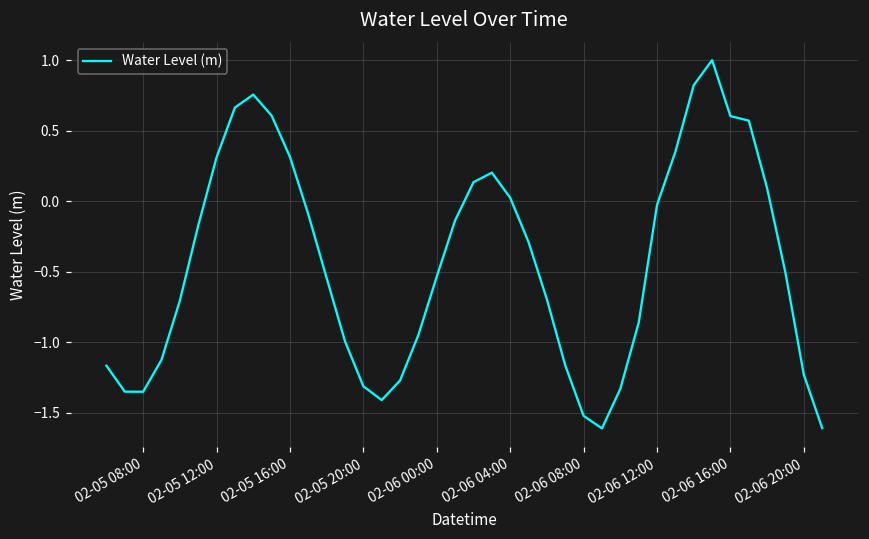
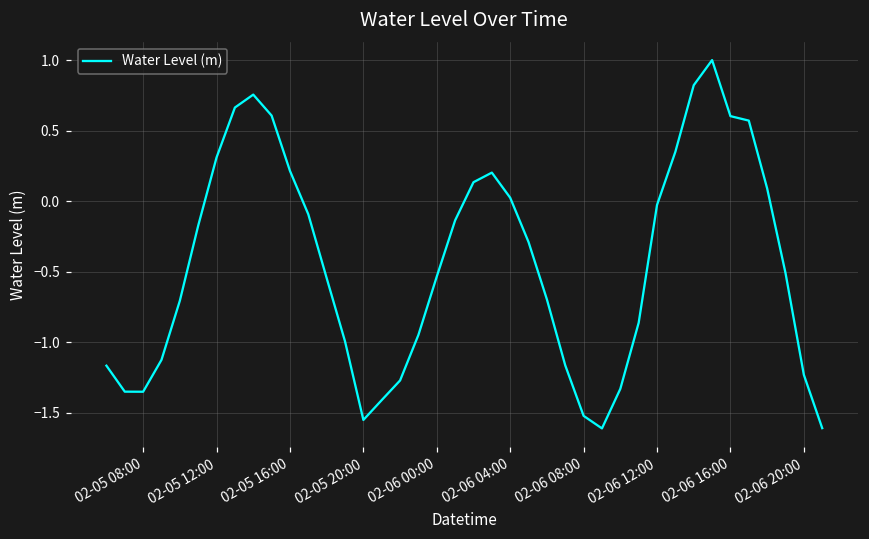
02-05 16:00: 0.31 -> 0.22
02-05 20:00: -1.31 -> -1.55
